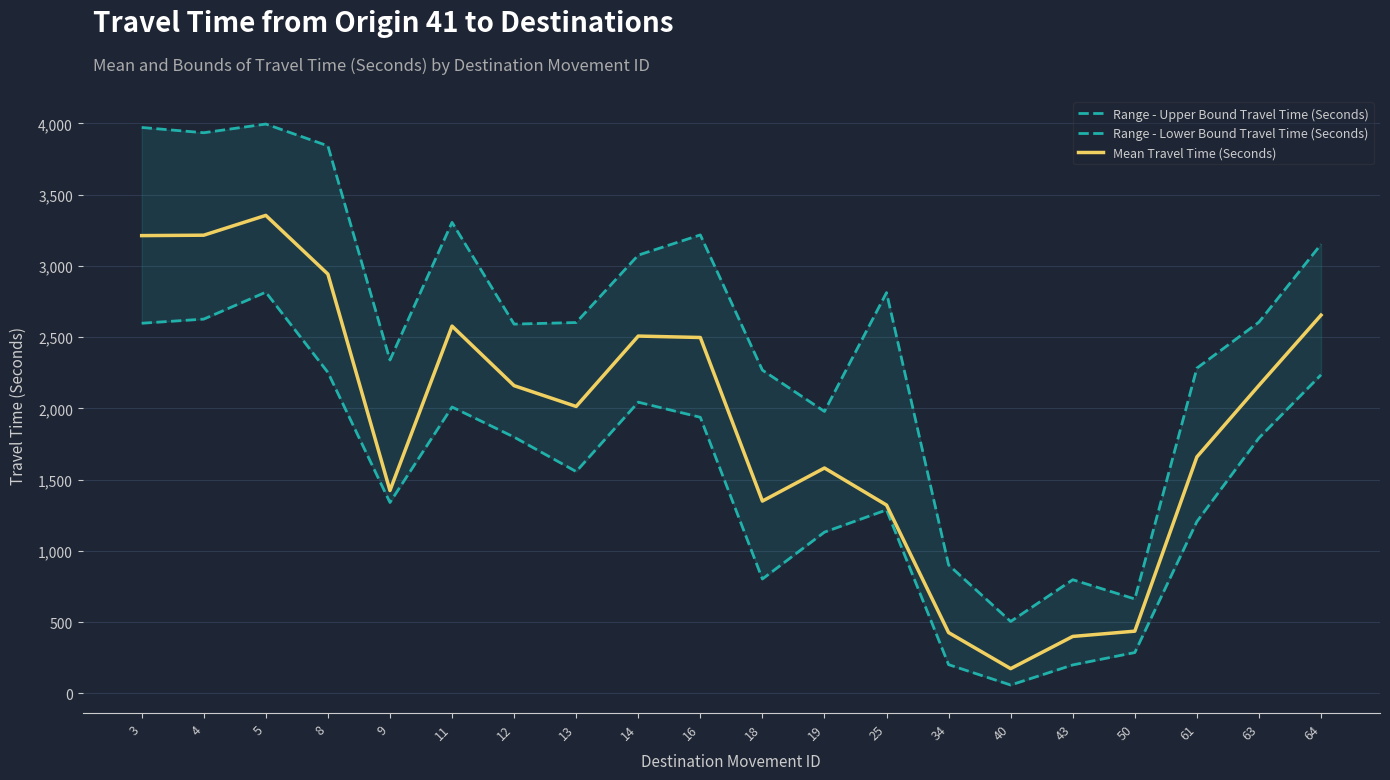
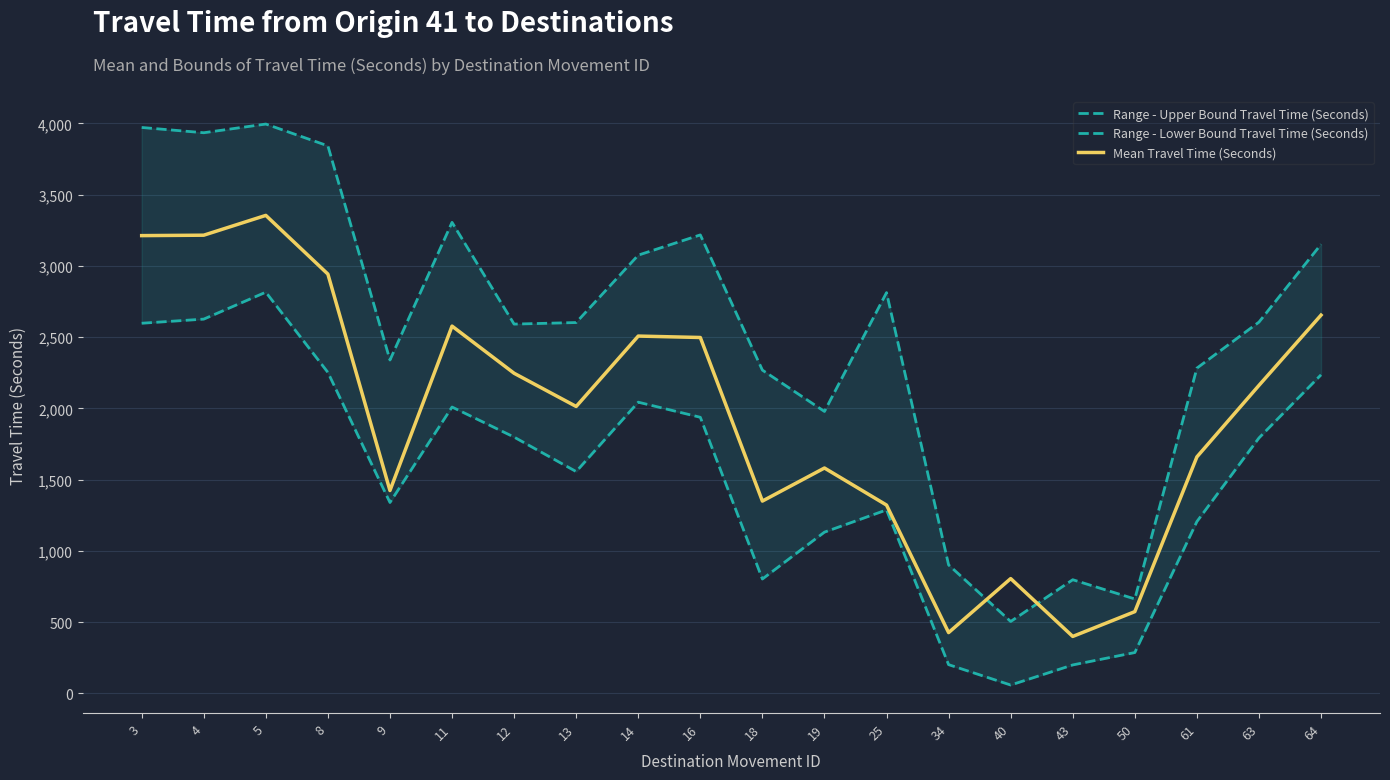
Mean Travel Time (Seconds), 12: 2,160 -> 2,250
Mean Travel Time (Seconds), 40: 170 -> 810
Mean Travel Time (Seconds), 50: 440 -> 570
